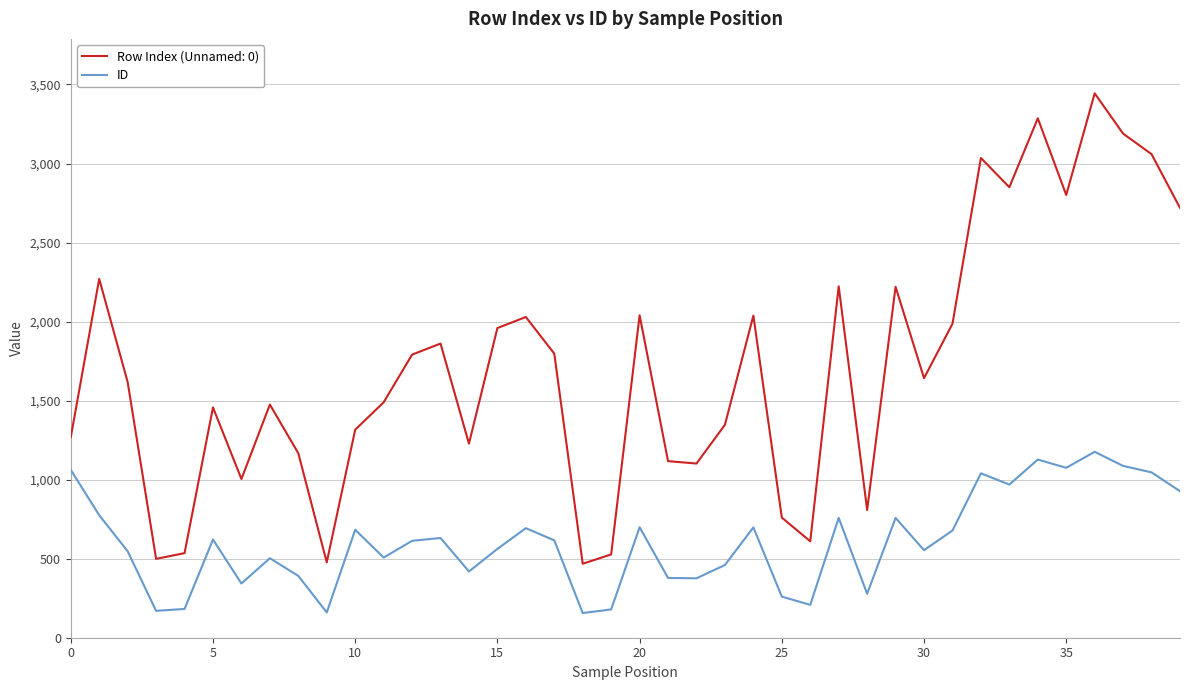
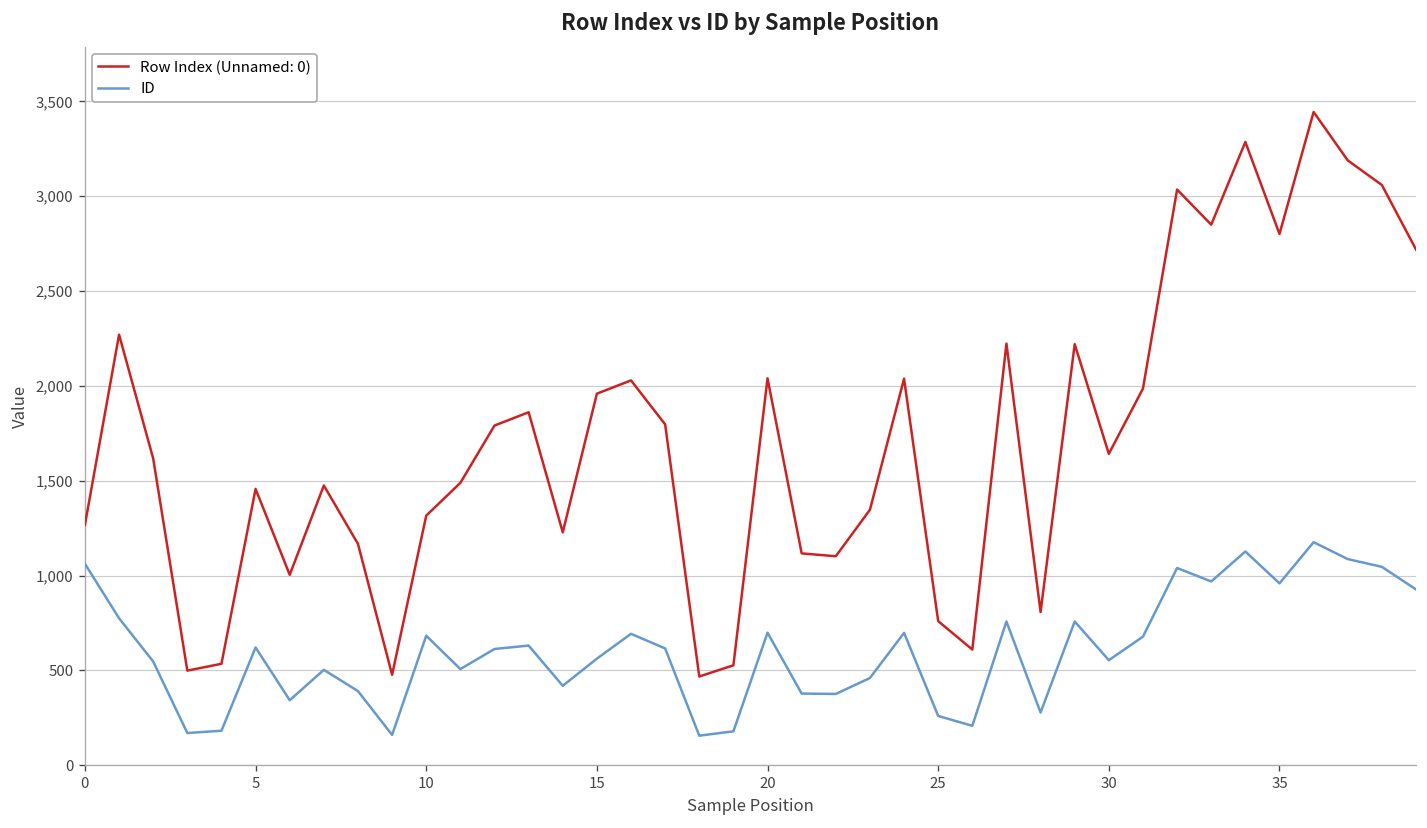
ID, 35: 1,080 -> 960
